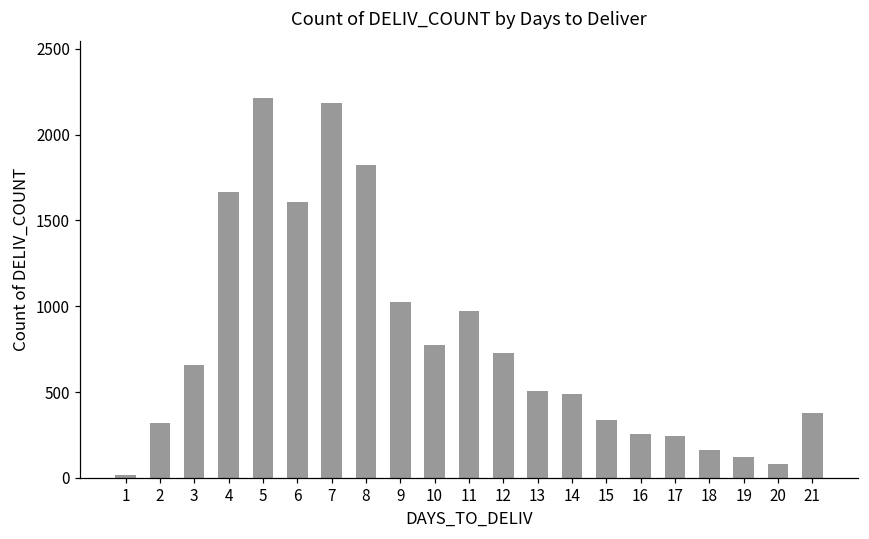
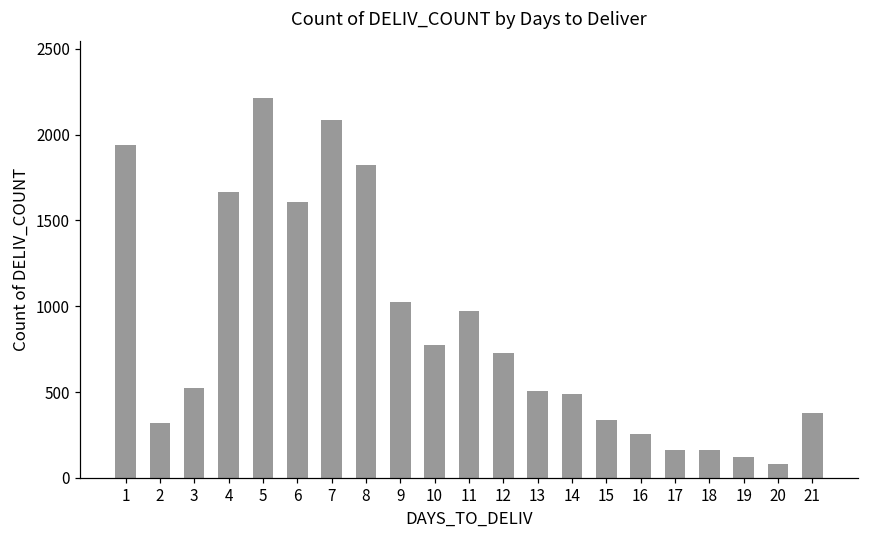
1: 20 -> 1940
3: 660 -> 530
7: 2190 -> 2090
17: 240 -> 160
